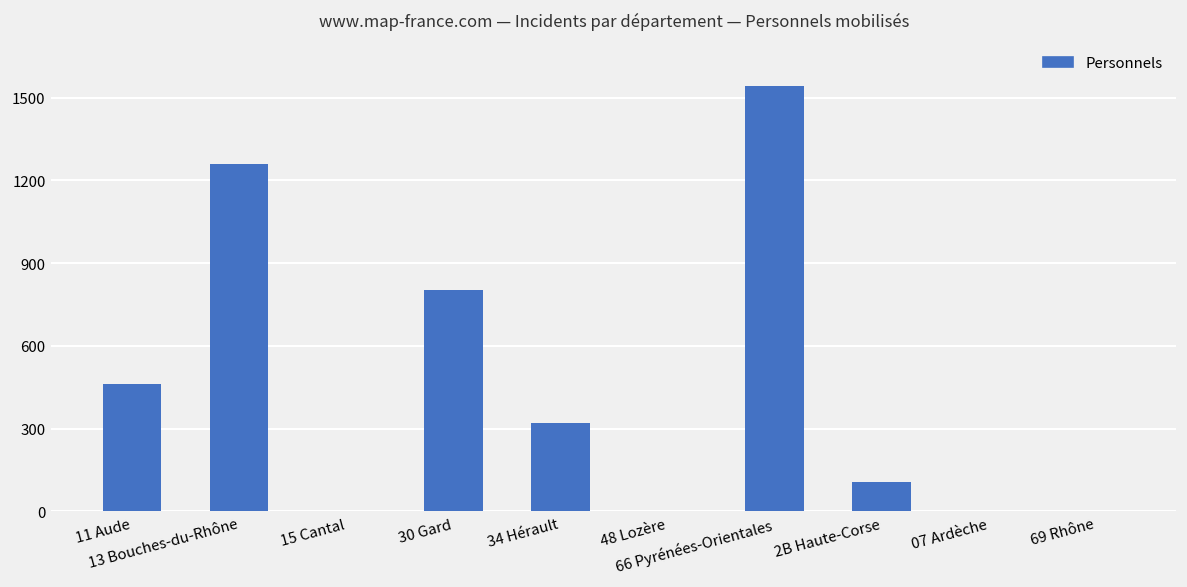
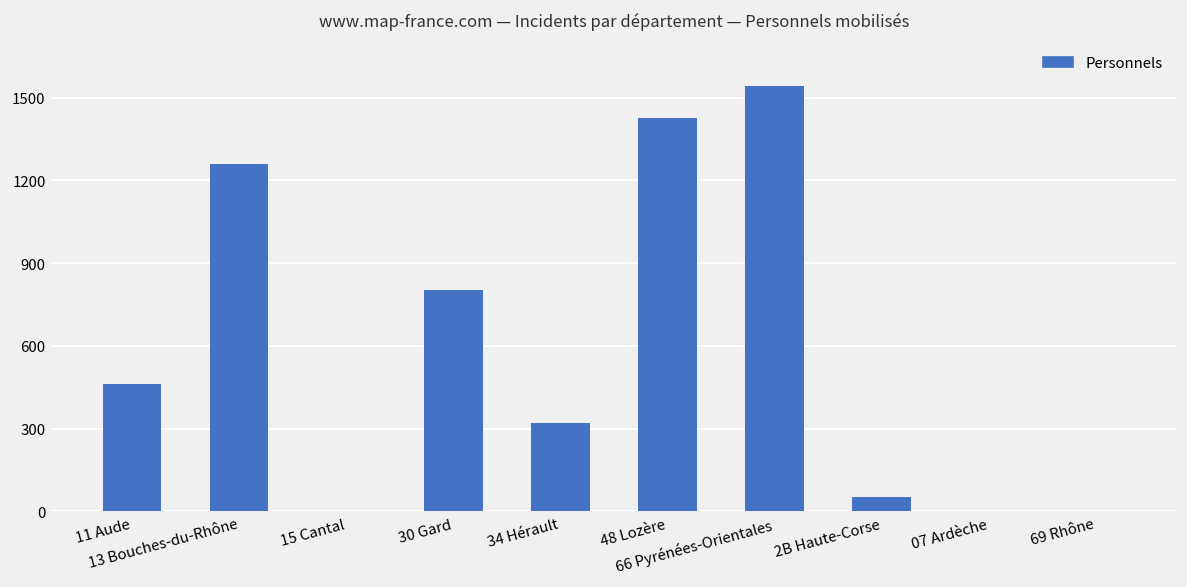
48 Lozère: 0 -> 1430
2B Haute-Corse: 110 -> 50
